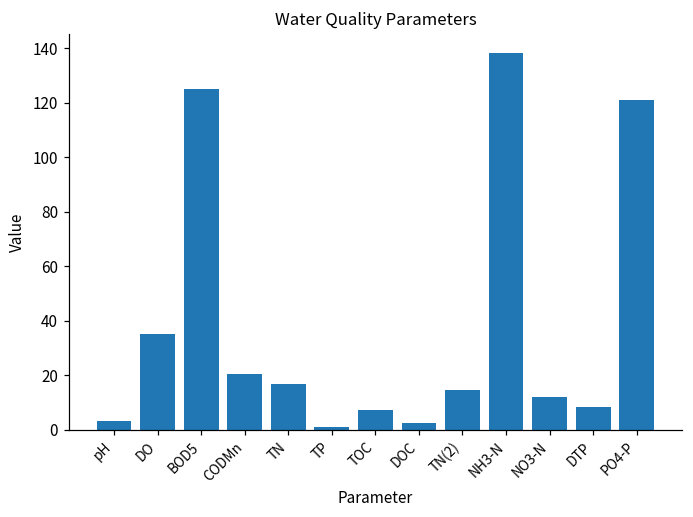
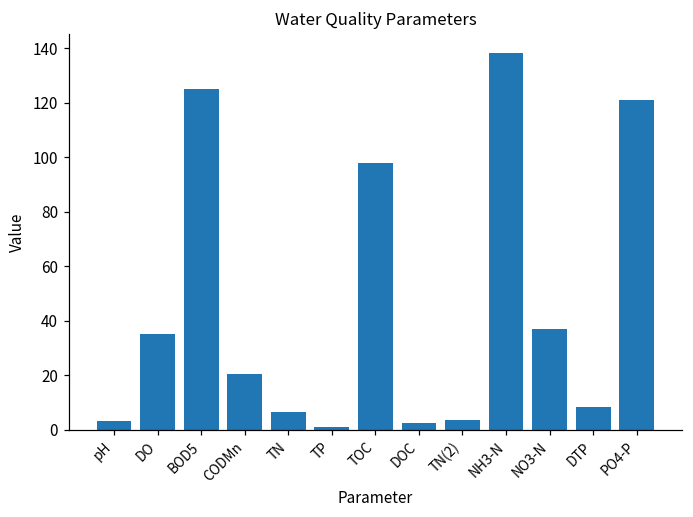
TN: 17 -> 7
TOC: 7 -> 98
TN(2): 15 -> 4
NO3-N: 12 -> 37
